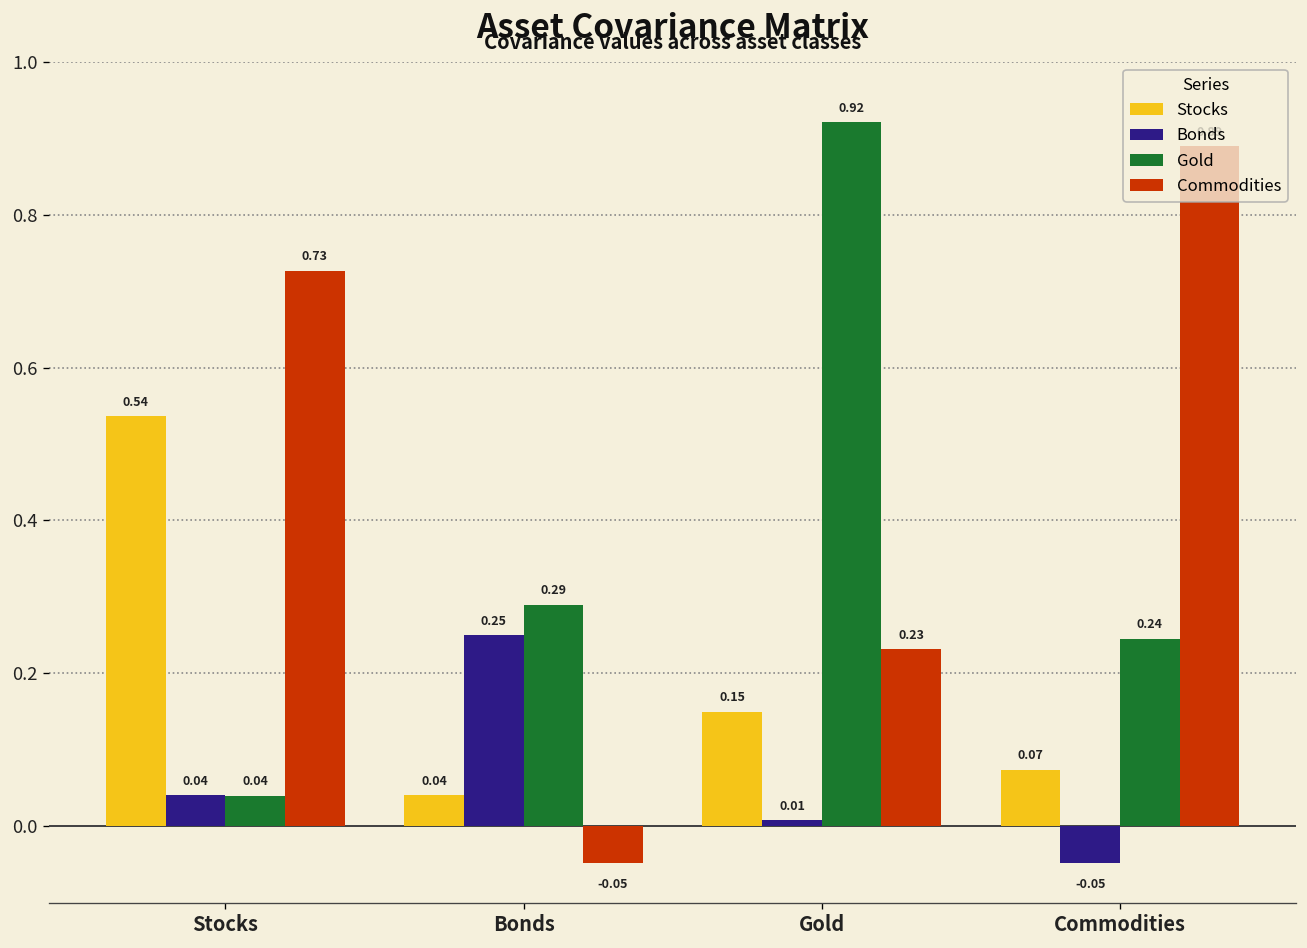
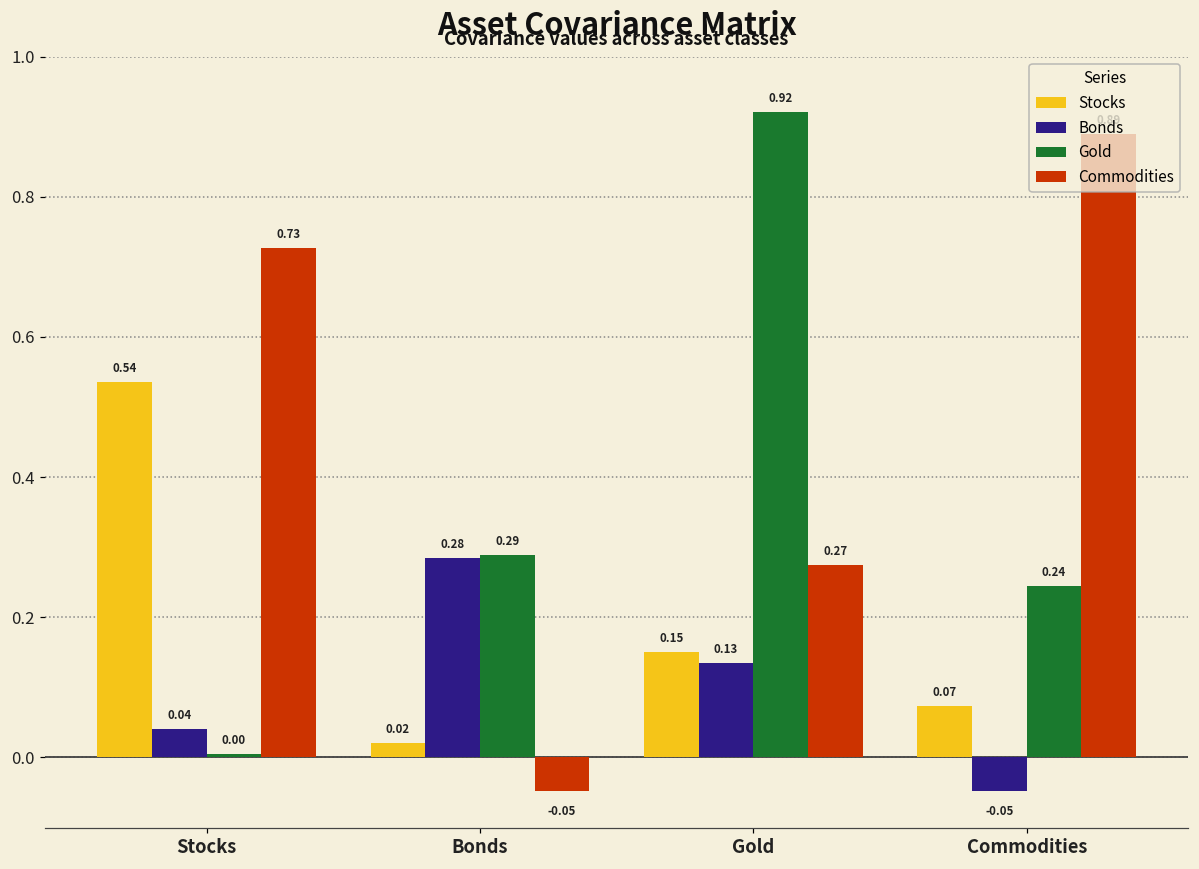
Gold, Stocks: 0.04 -> 0.00
Stocks, Bonds: 0.04 -> 0.02
Bonds, Bonds: 0.25 -> 0.28
Bonds, Gold: 0.01 -> 0.13
Commodities, Gold: 0.23 -> 0.27
